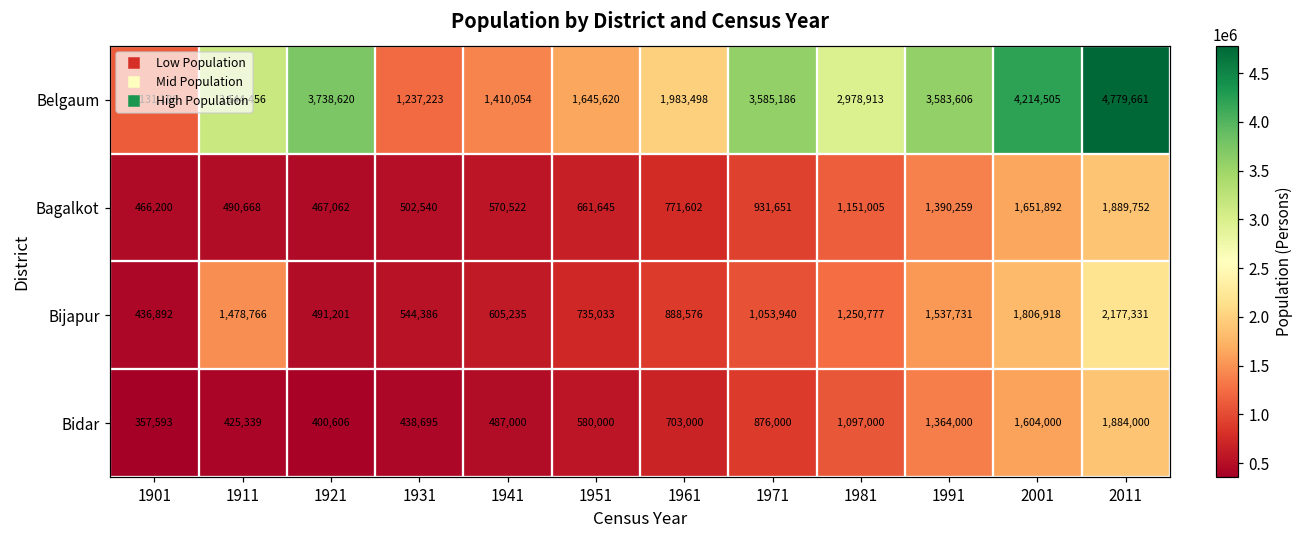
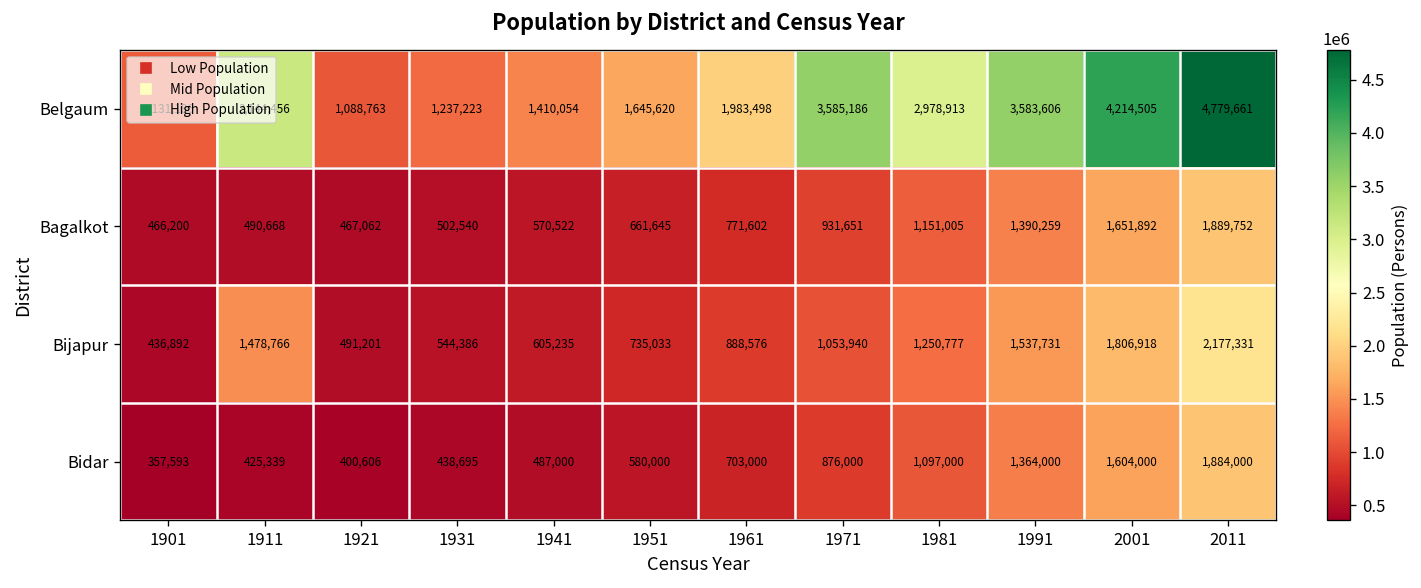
Belgaum, 1921: 3,738,620 -> 1,088,763
